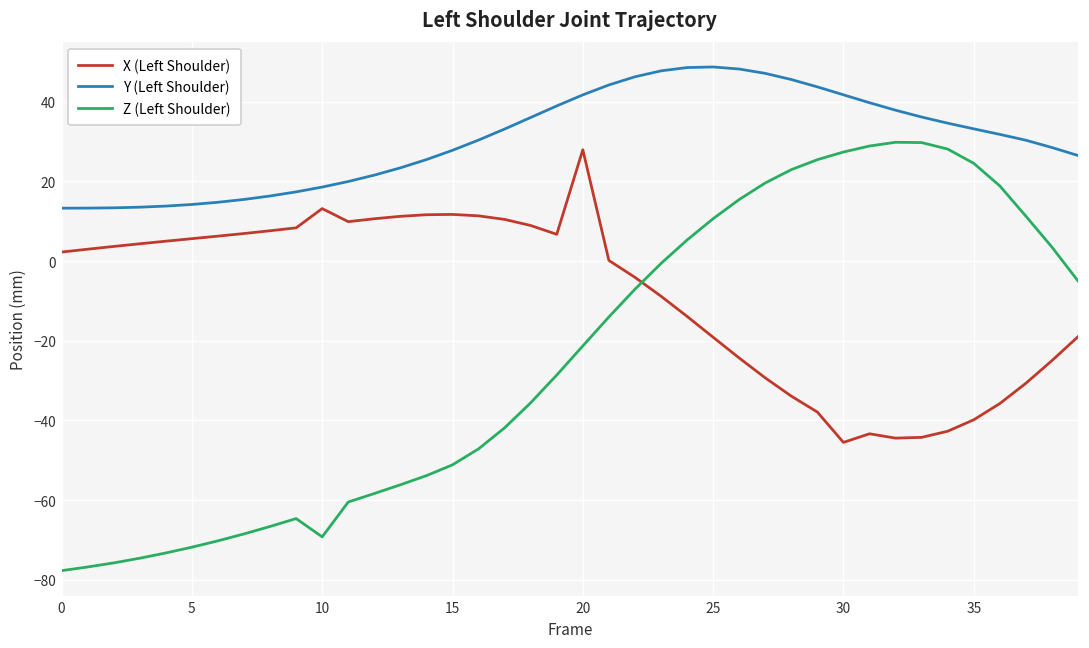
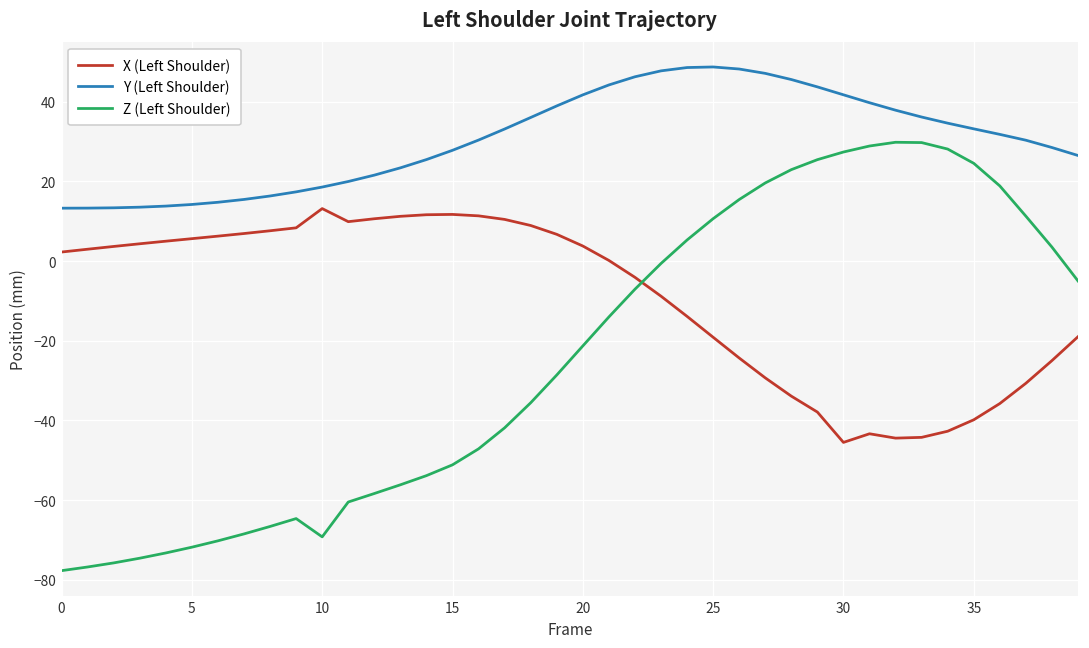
X (Left Shoulder), 20: 28 -> 4
